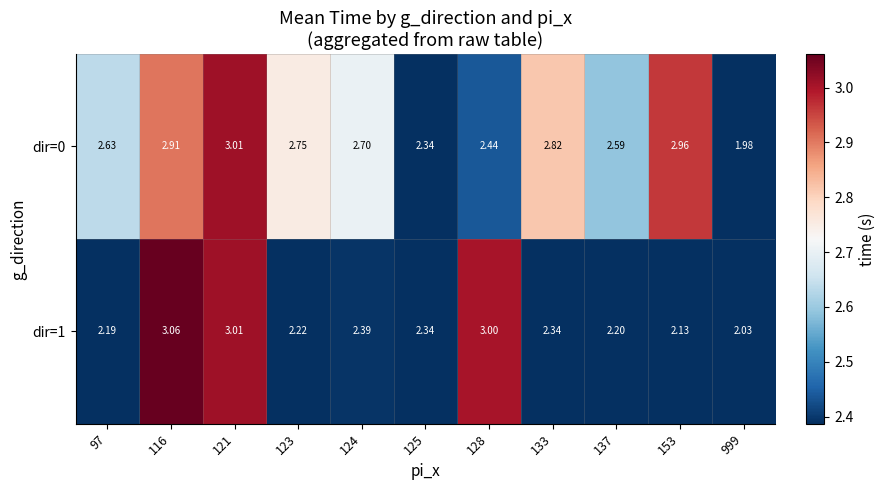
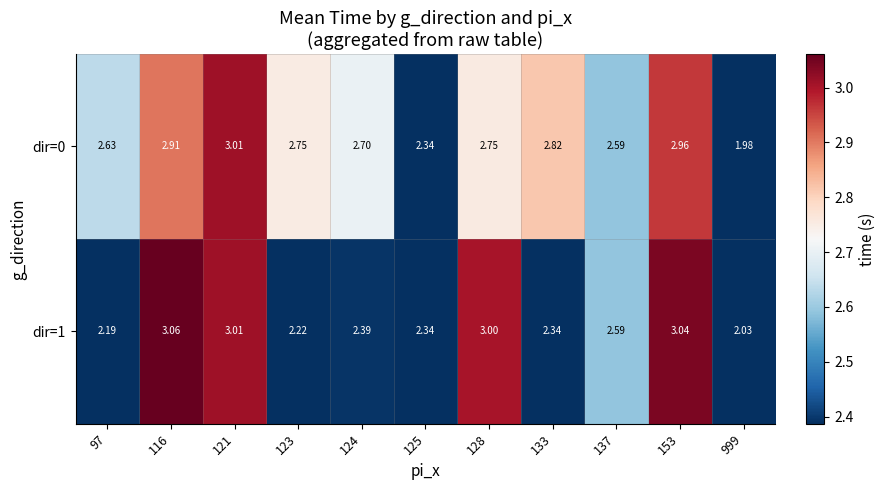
dir=0, 128: 2.44 -> 2.75
dir=1, 137: 2.20 -> 2.59
dir=1, 153: 2.13 -> 3.04
